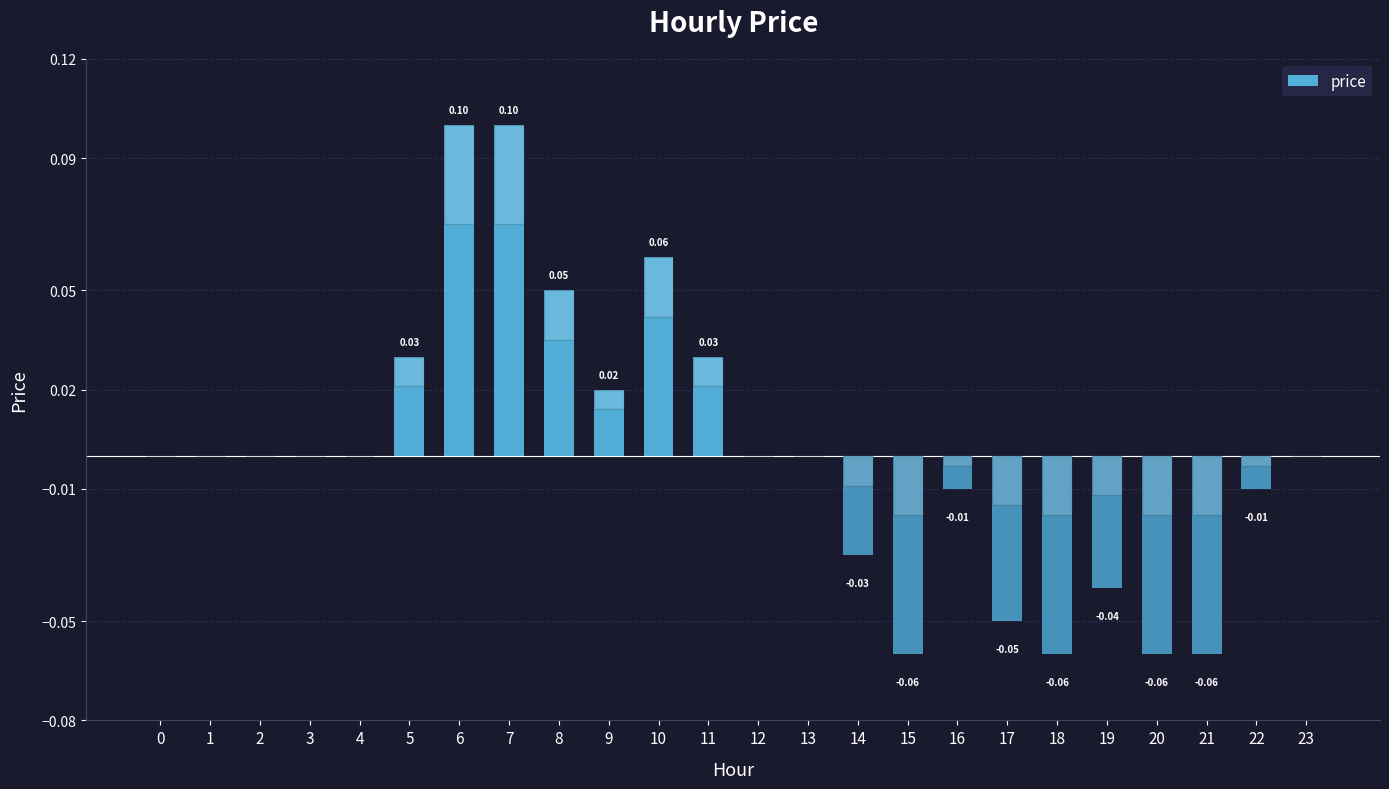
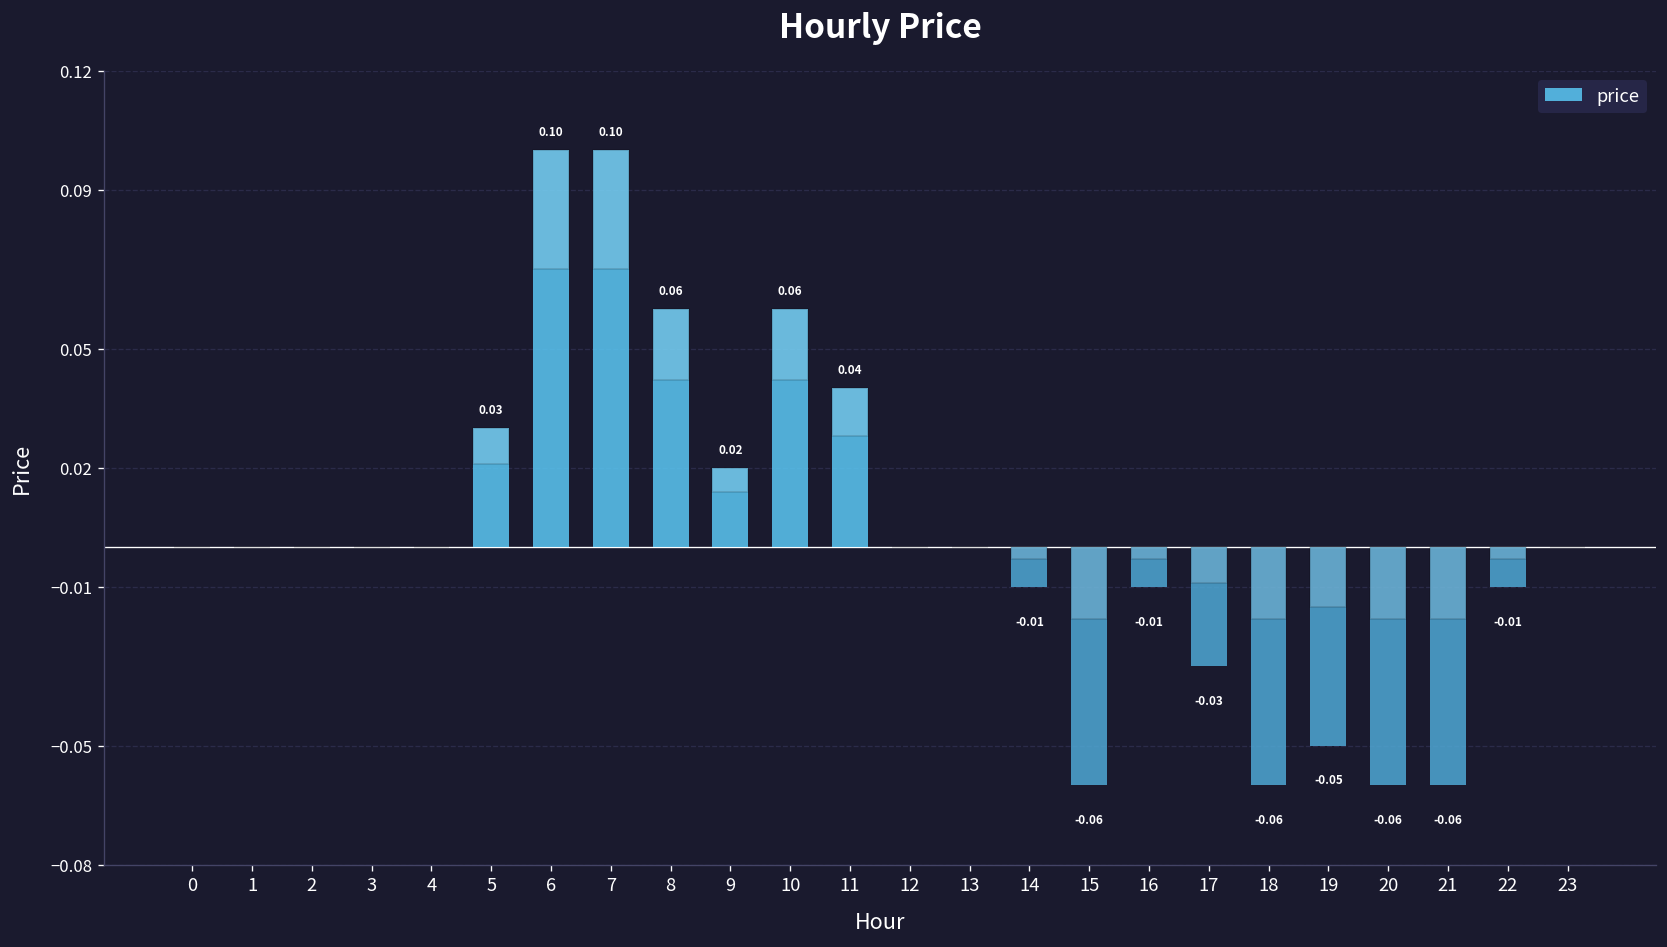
8: 0.05 -> 0.06
11: 0.03 -> 0.04
14: -0.03 -> -0.01
17: -0.05 -> -0.03
19: -0.04 -> -0.05
